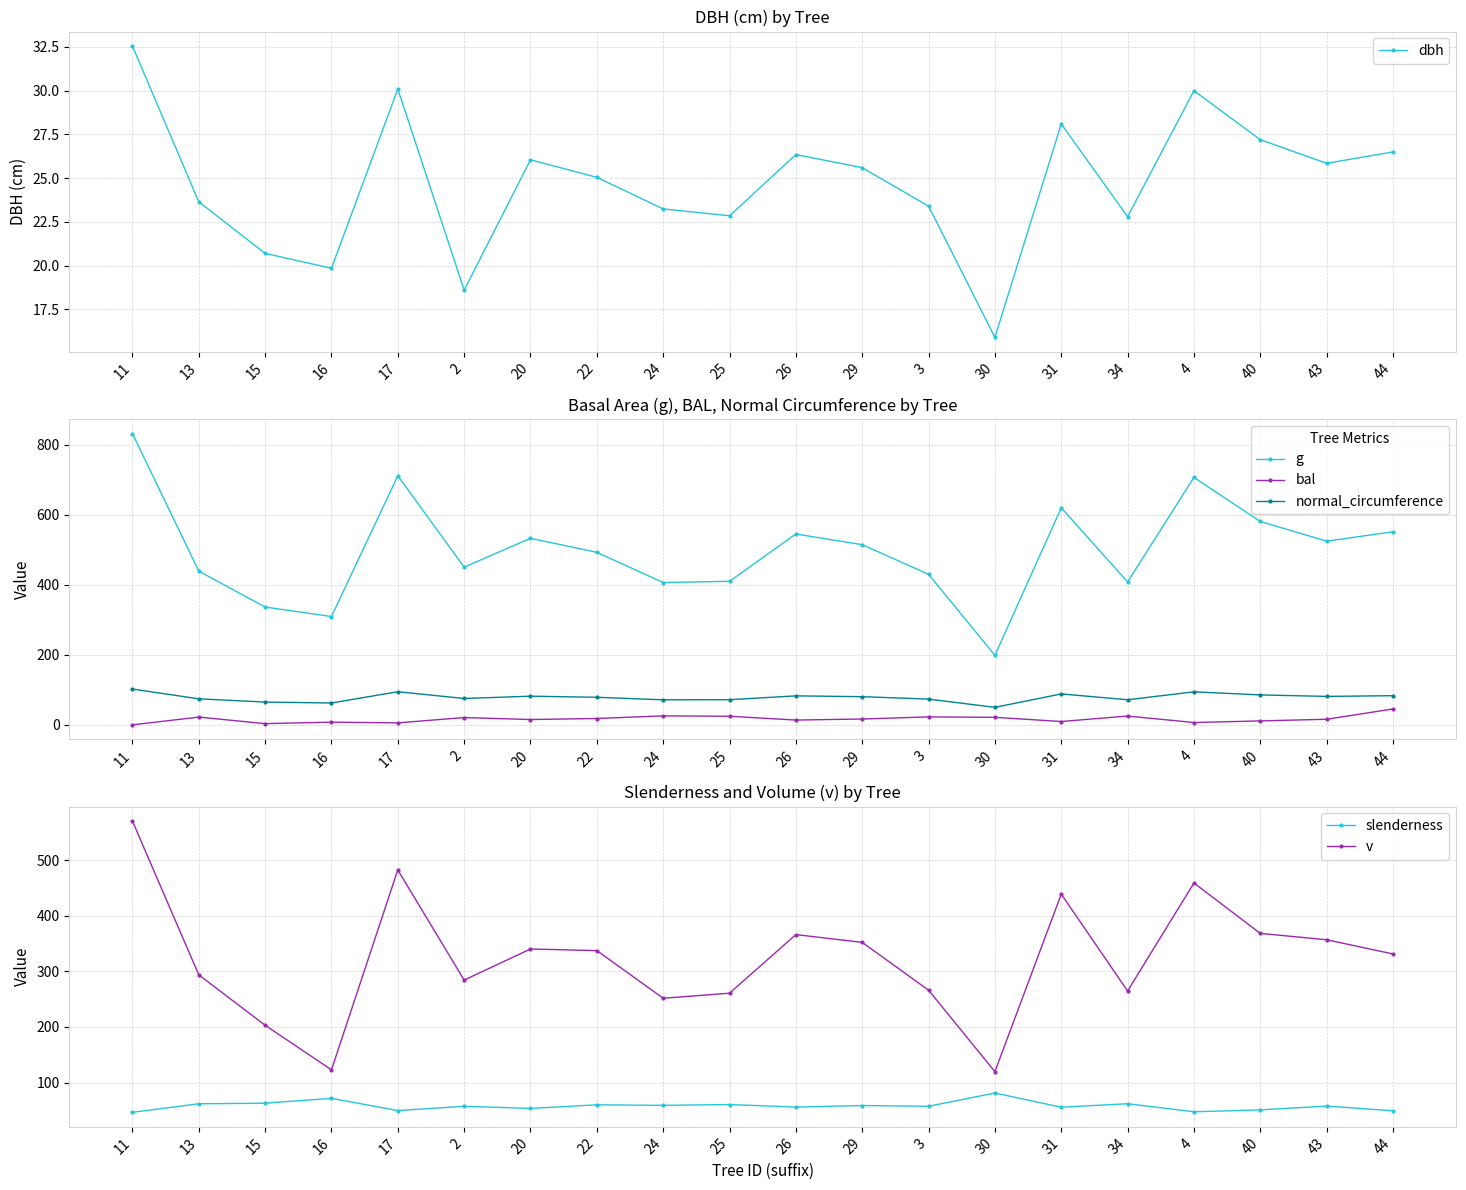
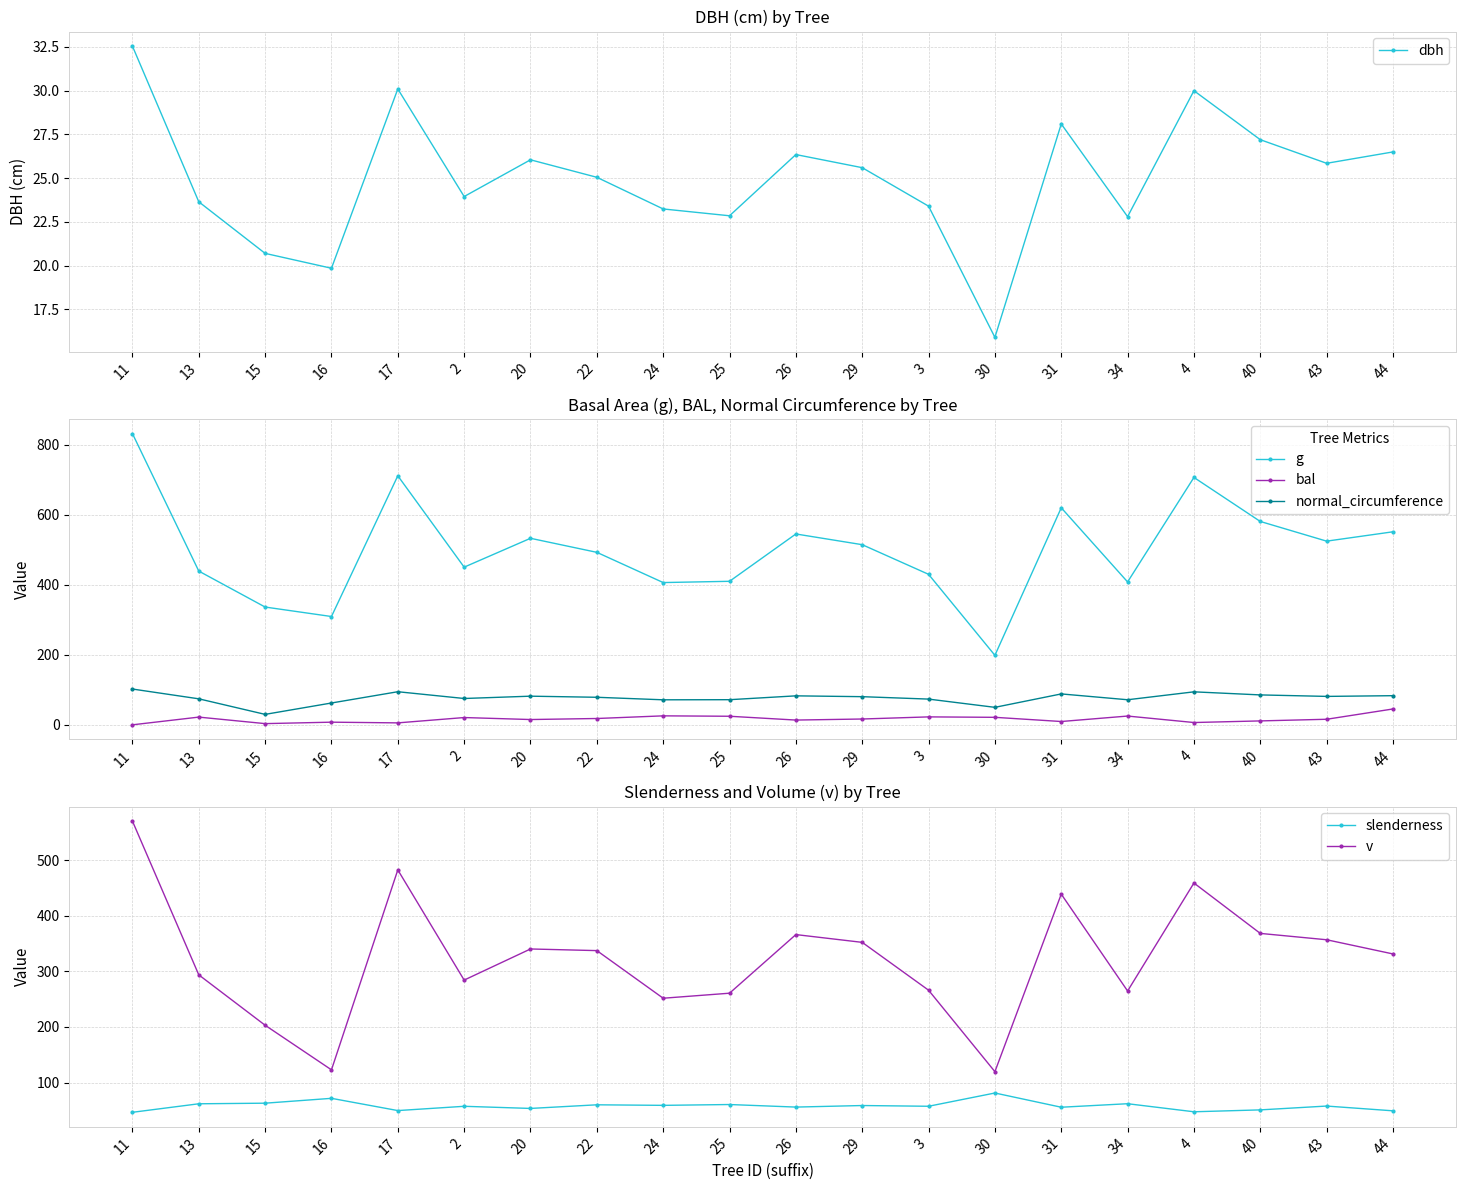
DBH (cm) by Tree, 2: 18.6 -> 24.0
Basal Area (g), BAL, Normal Circumference by Tree, normal_circumference, 15: 70 -> 30
